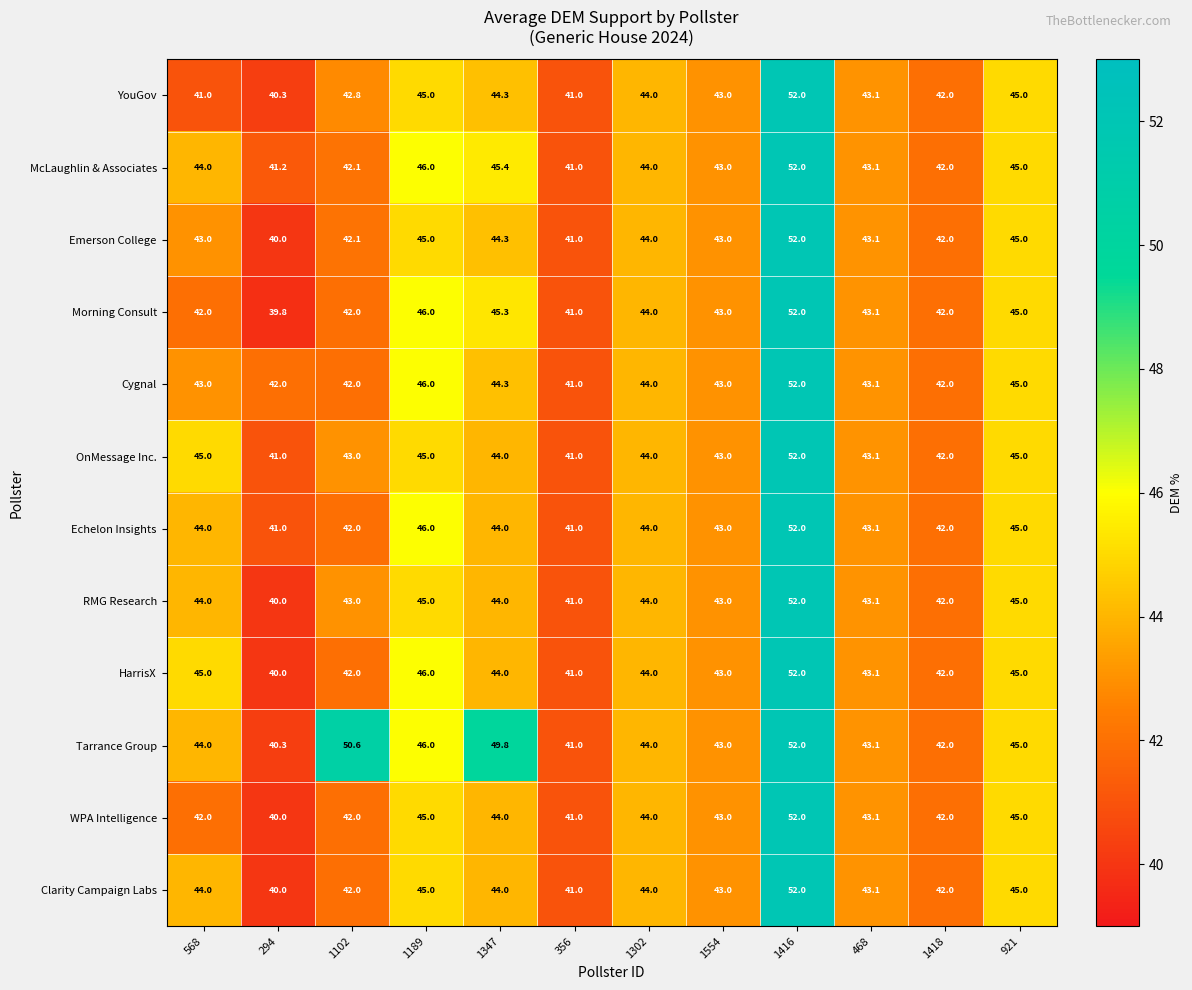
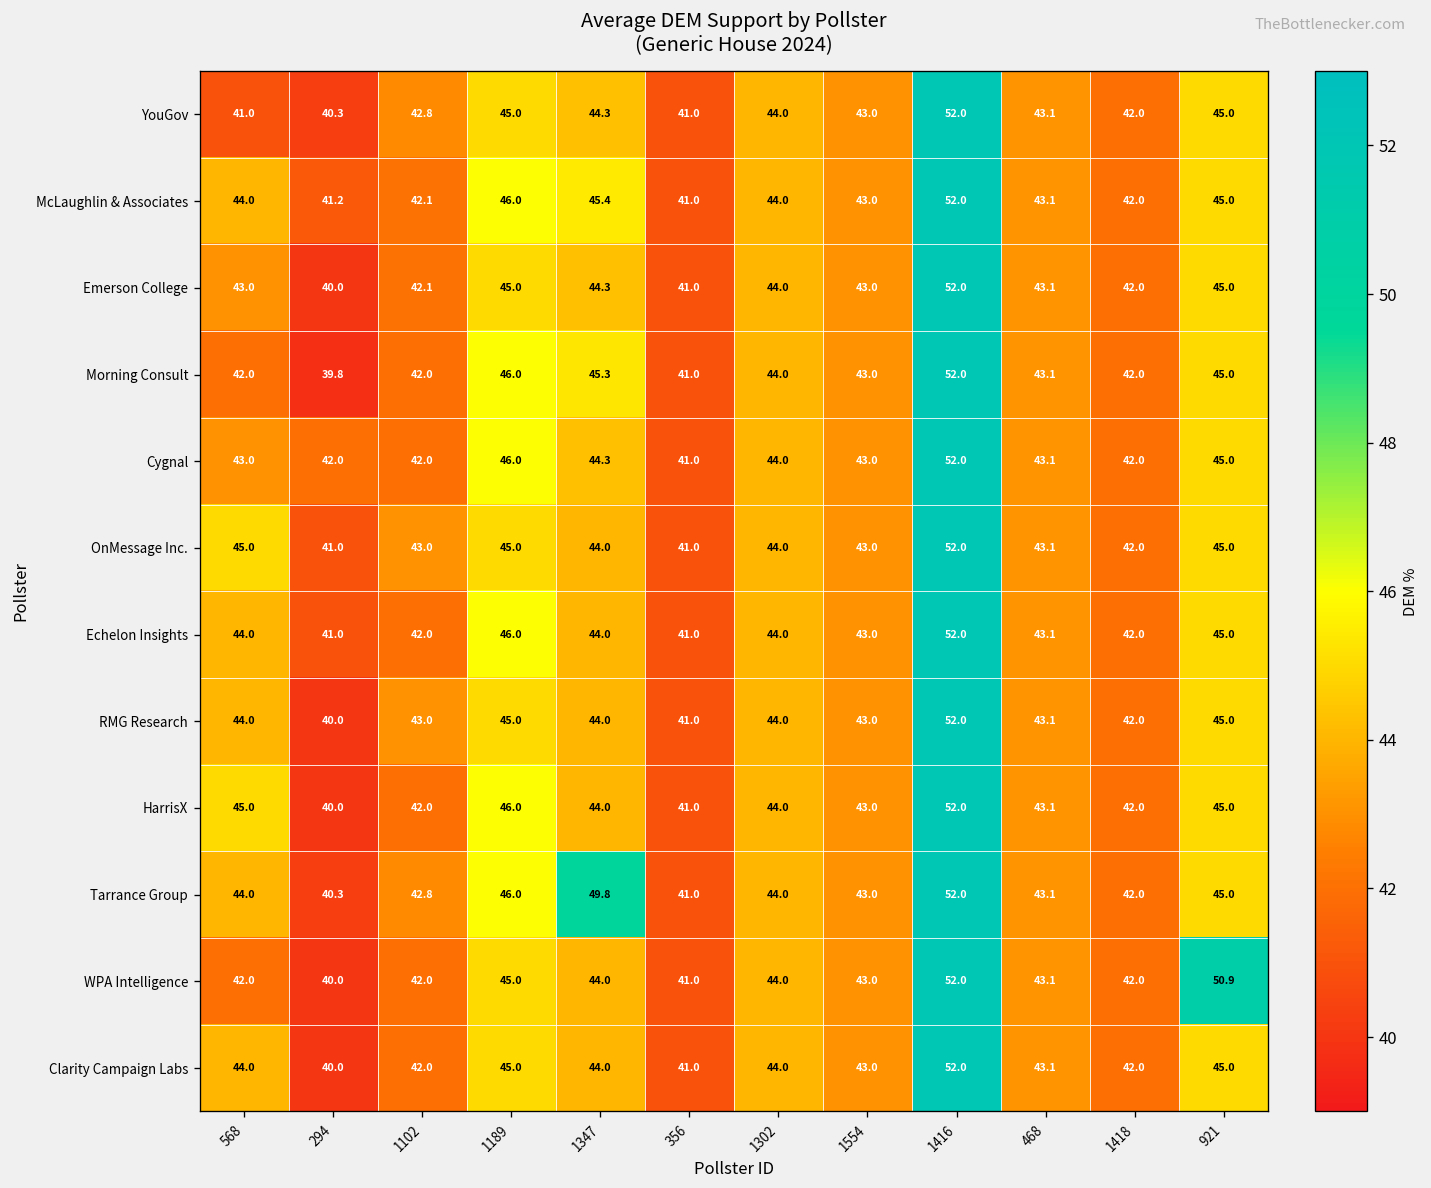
Tarrance Group, 1102: 50.6 -> 42.8
WPA Intelligence, 921: 45.0 -> 50.9
